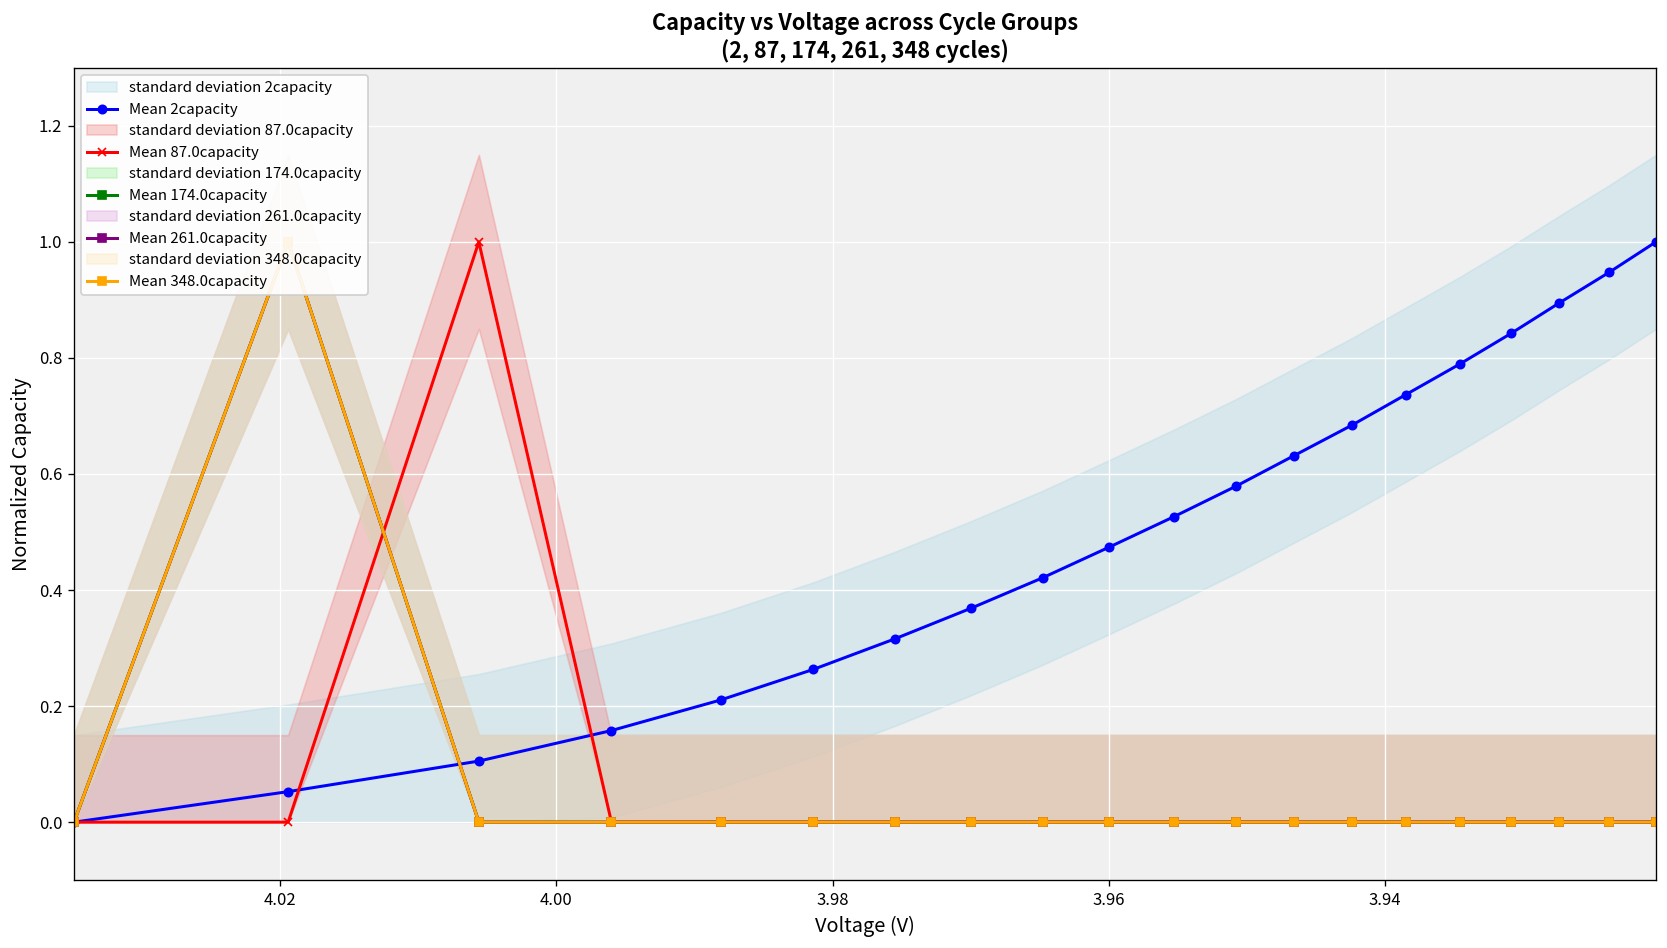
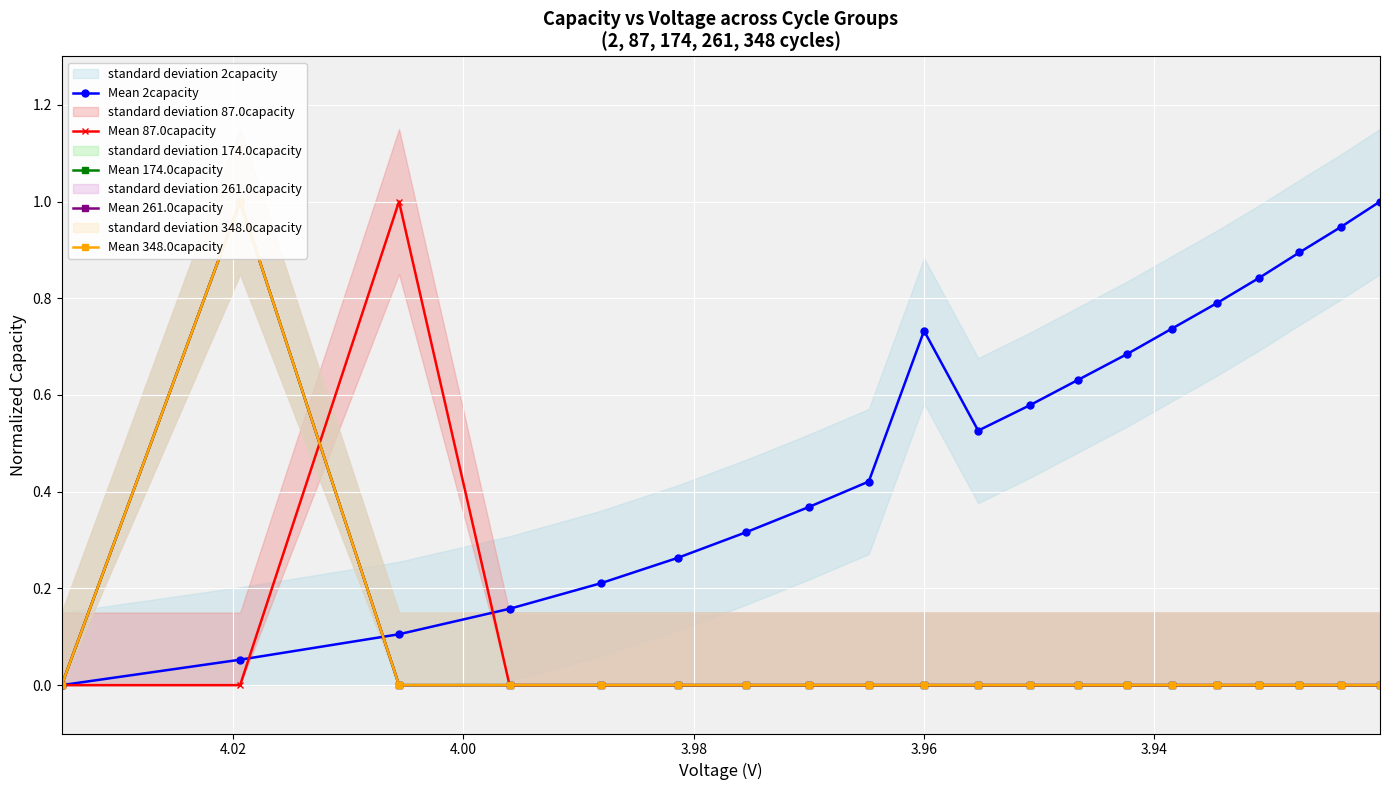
Mean 2capacity, 3.96: 0.47 -> 0.73
